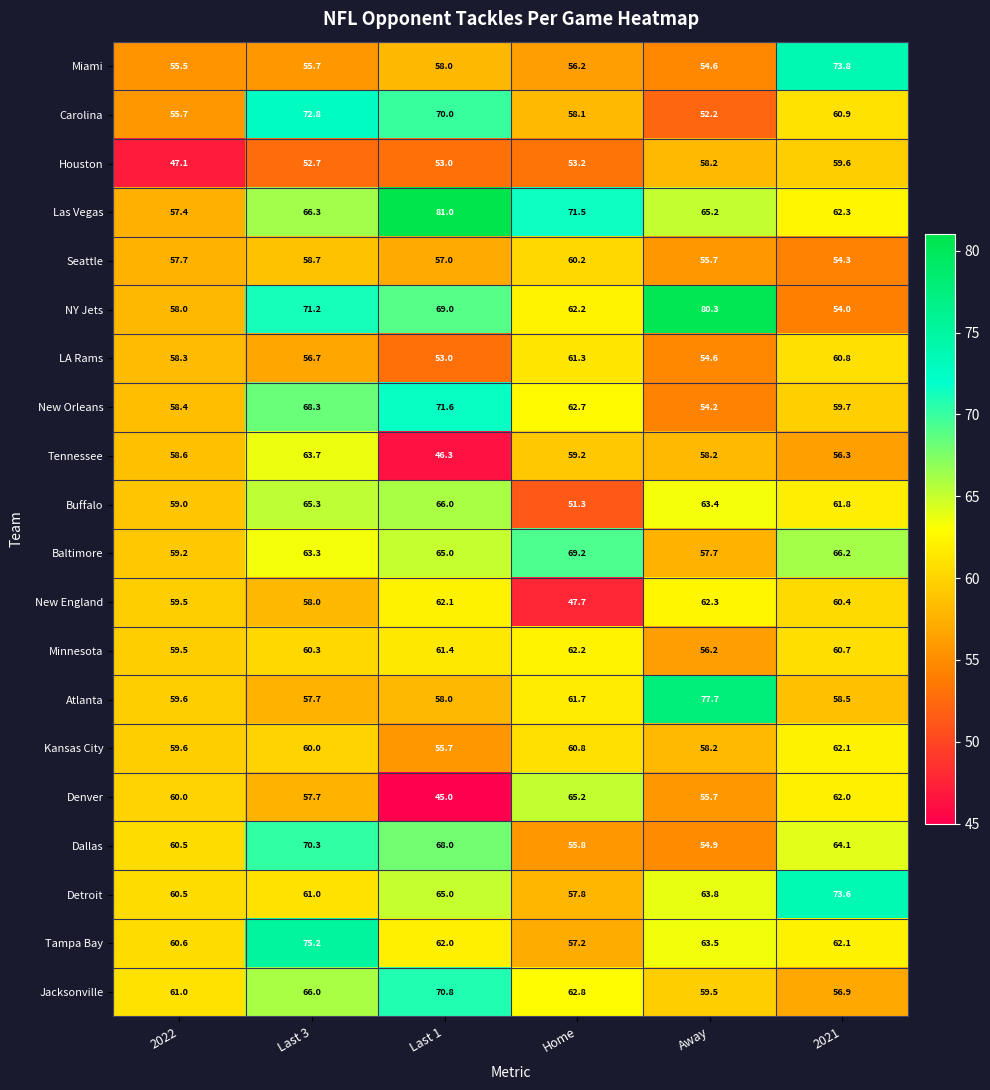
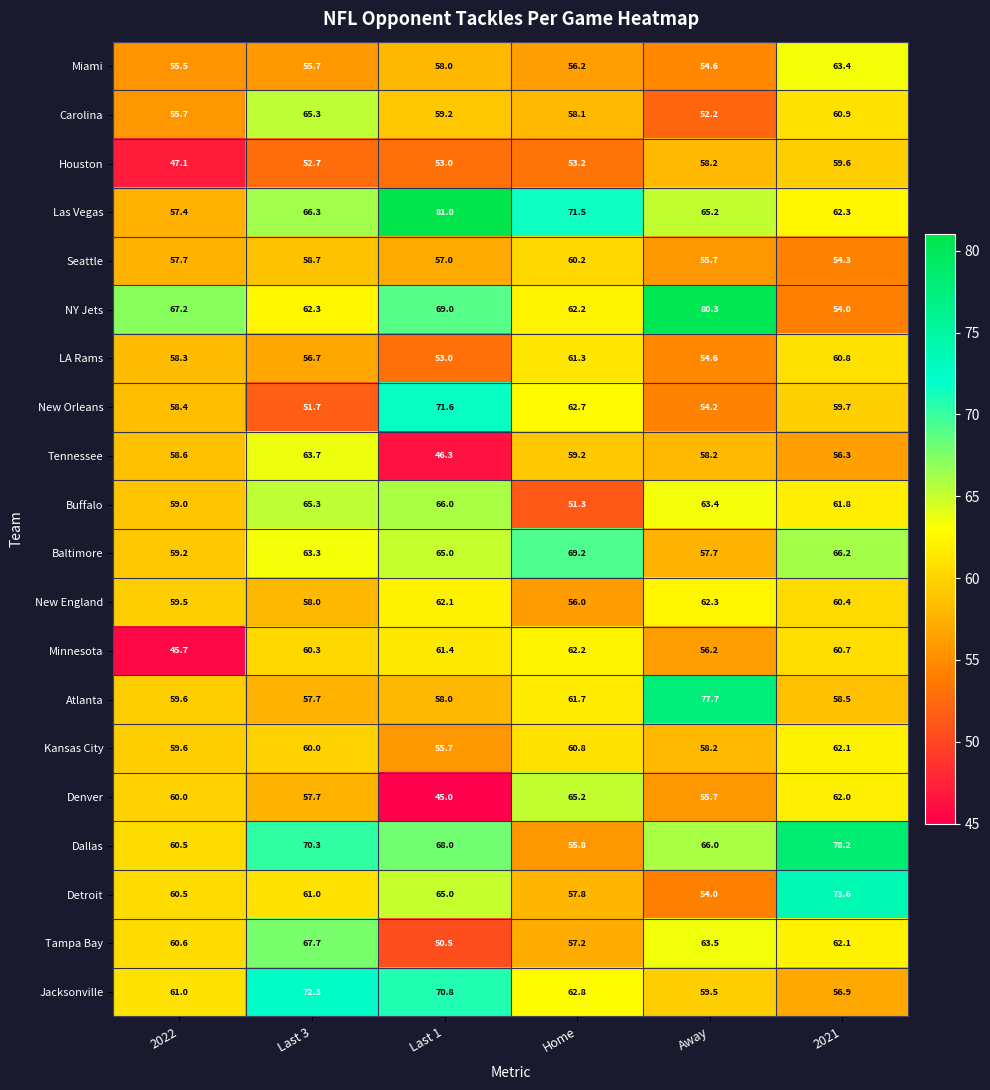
Miami, 2021: 73.8 -> 63.4
Carolina, Last 3: 72.8 -> 65.3
Carolina, Last 1: 70.0 -> 59.2
NY Jets, 2022: 58.0 -> 67.2
NY Jets, Last 3: 71.2 -> 62.3
New Orleans, Last 3: 68.3 -> 51.7
New England, Home: 47.7 -> 56.0
Minnesota, 2022: 59.5 -> 45.7
Dallas, Away: 54.9 -> 66.0
Dallas, 2021: 64.1 -> 78.2
Detroit, Away: 63.8 -> 54.0
Tampa Bay, Last 3: 75.2 -> 67.7
Tampa Bay, Last 1: 62.0 -> 50.5
Jacksonville, Last 3: 66.0 -> 72.3
